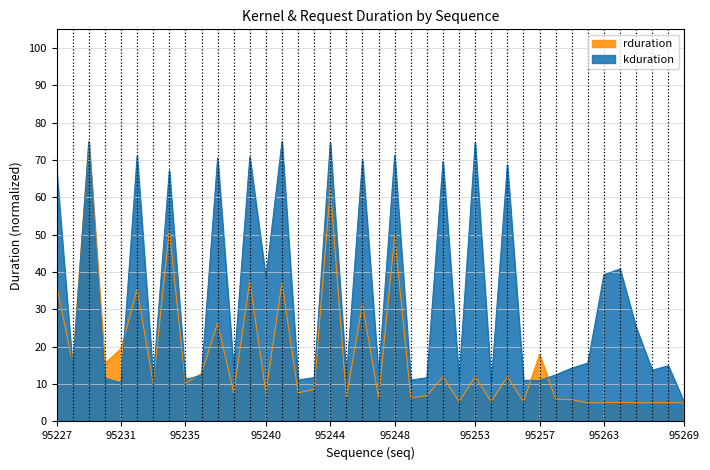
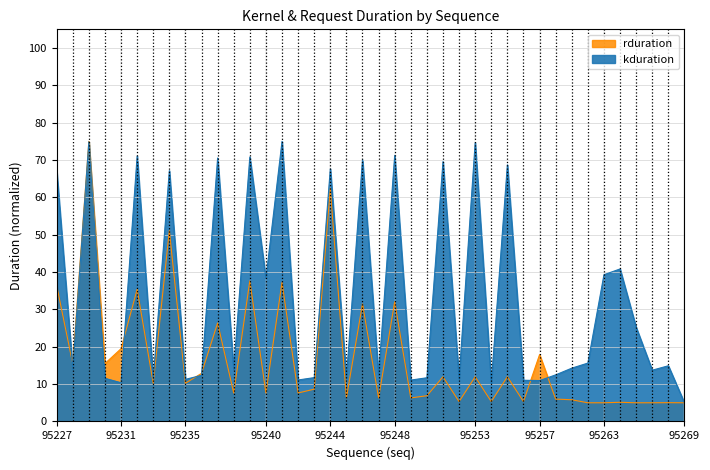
kduration, 95244: 75 -> 68
rduration, 95248: 50 -> 32
